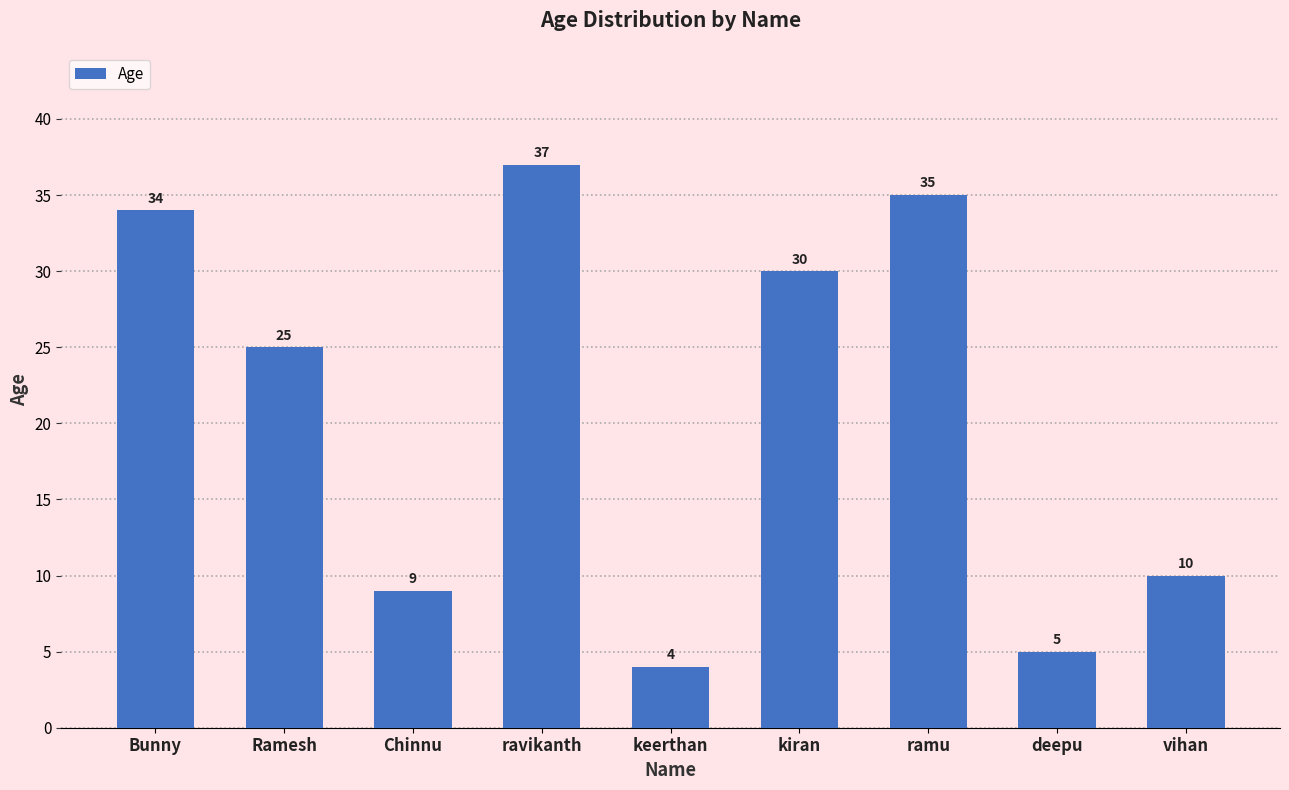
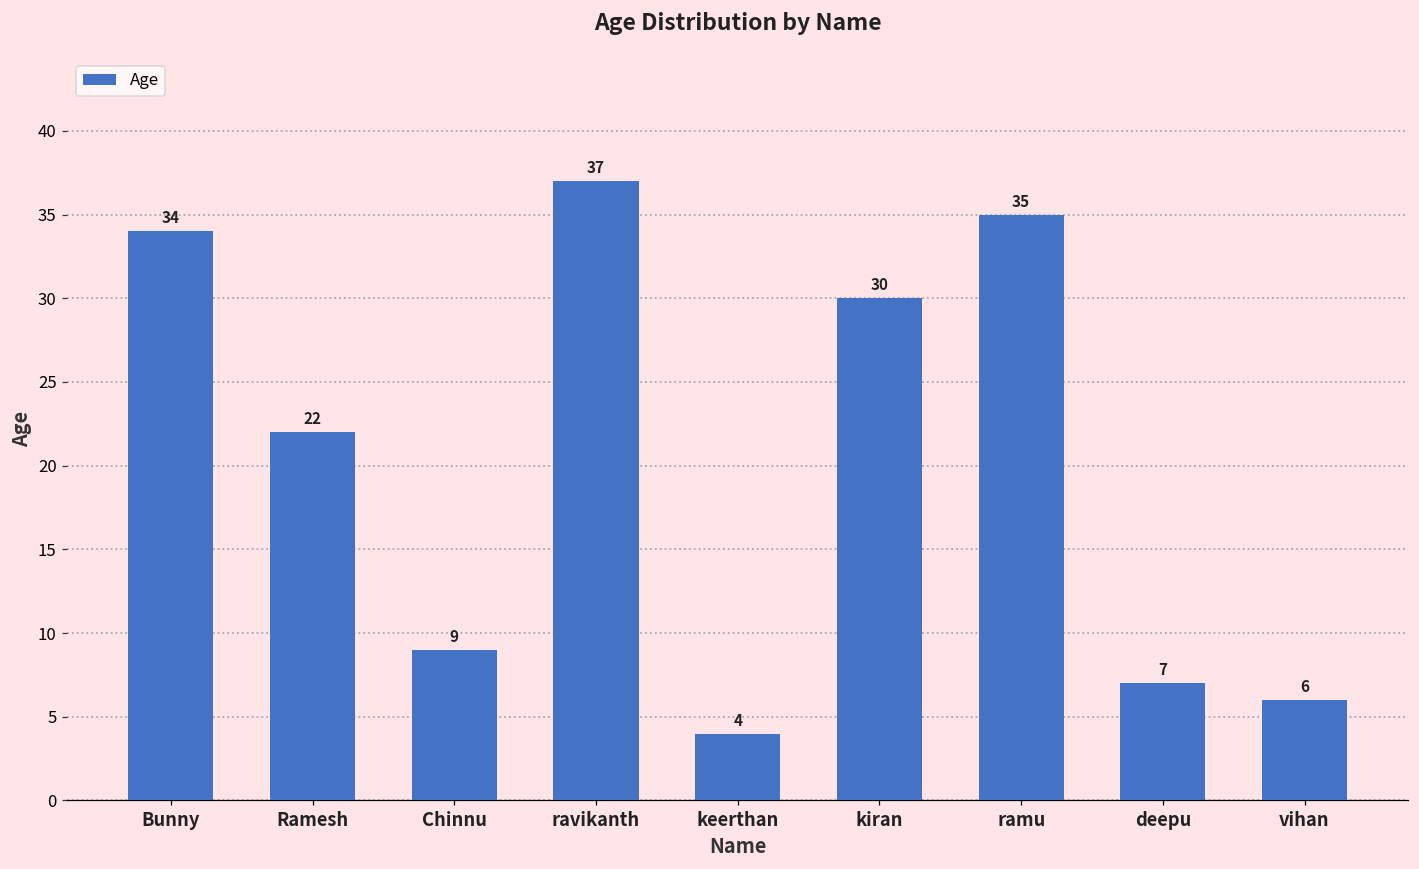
Ramesh: 25 -> 22
deepu: 5 -> 7
vihan: 10 -> 6
